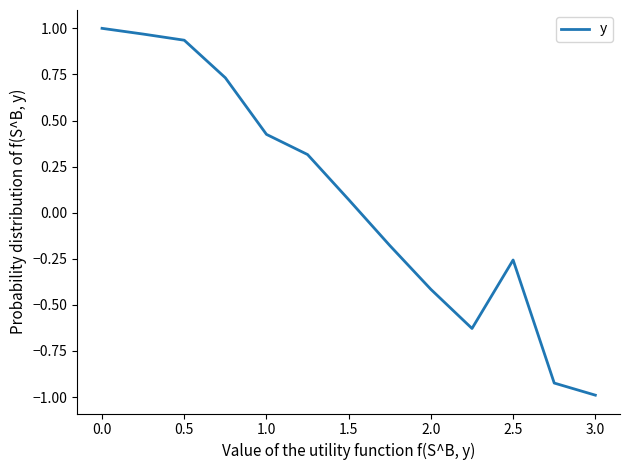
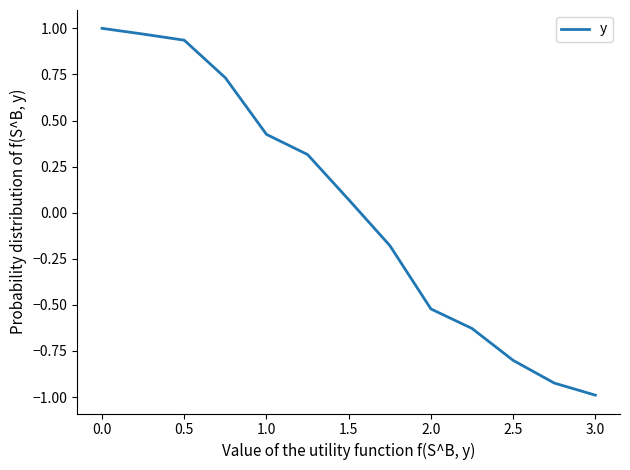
2.0: -0.42 -> -0.52
2.5: -0.26 -> -0.80
